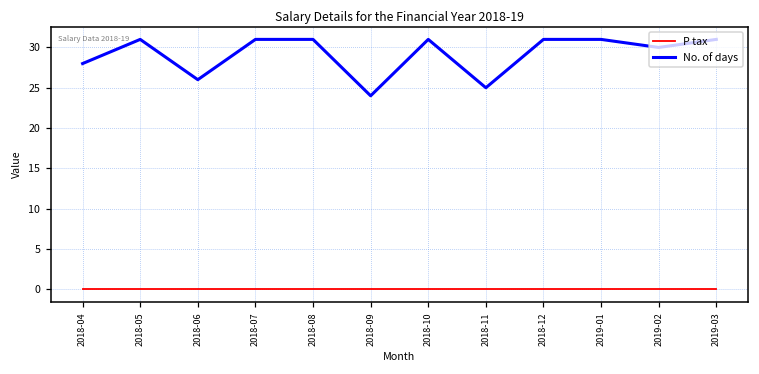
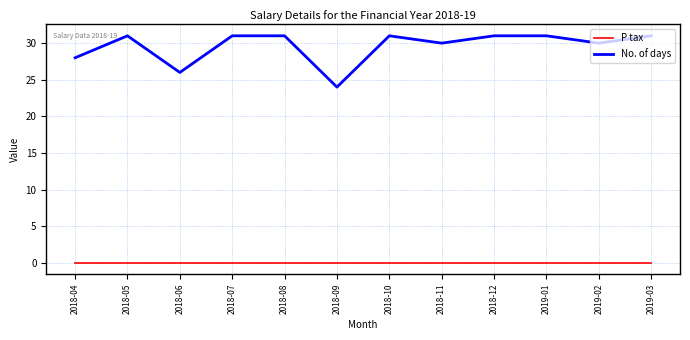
No. of days, 2018-11: 25 -> 30
